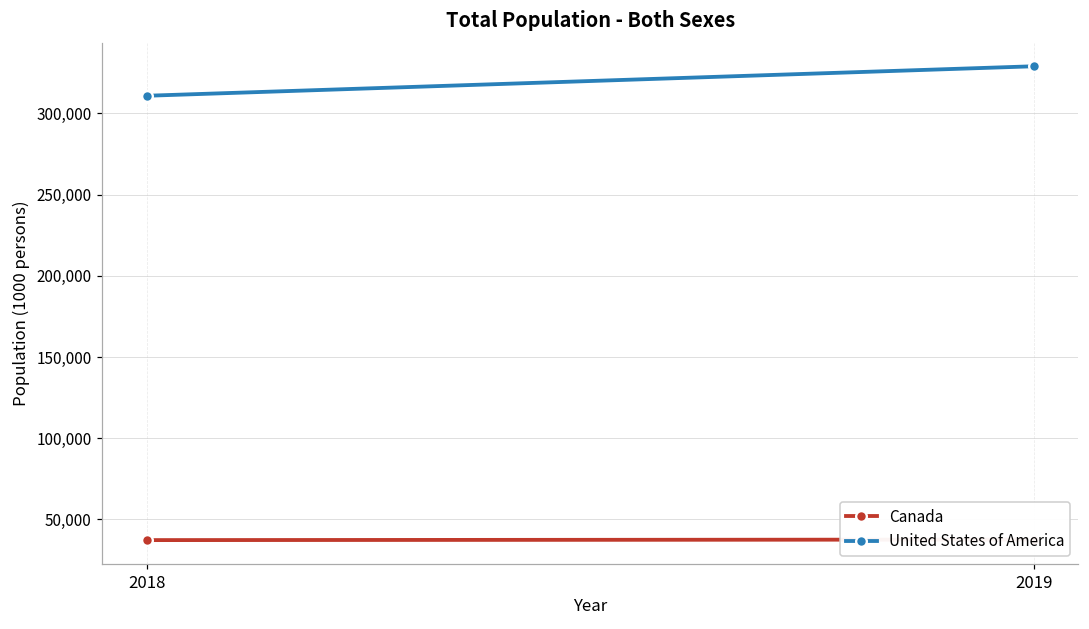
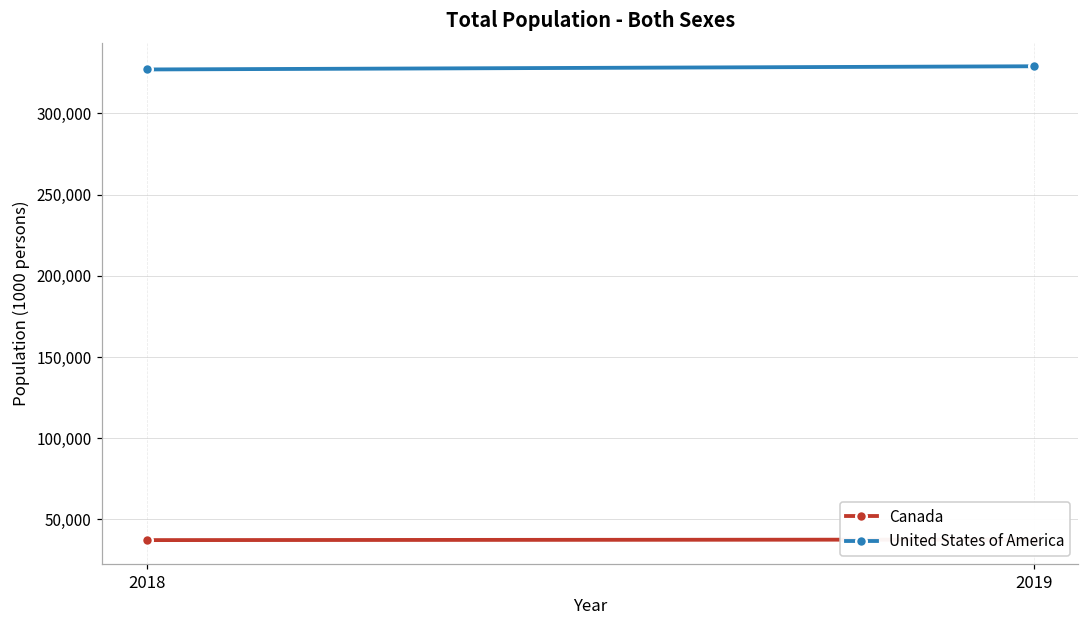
United States of America, 2018: 311,000 -> 327,000
